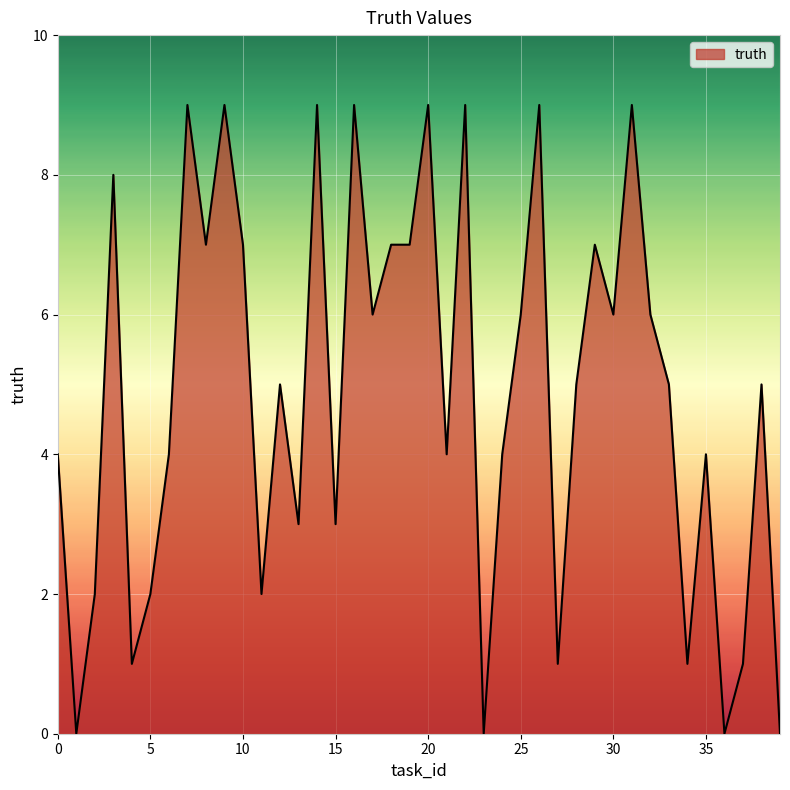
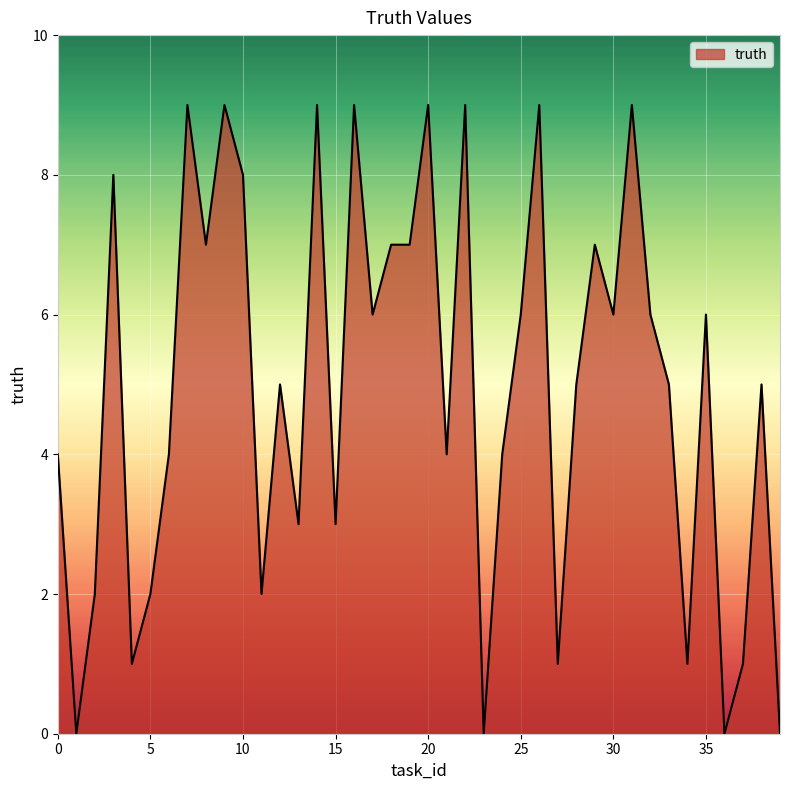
10: 7 -> 8
35: 4 -> 6
